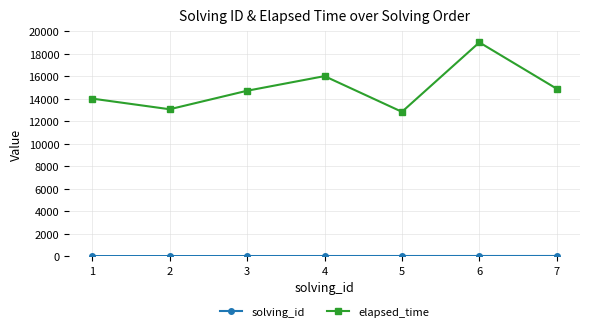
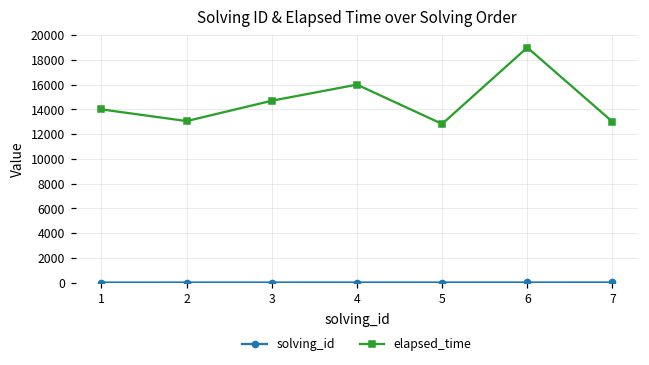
elapsed_time, 7: 14900 -> 13000
